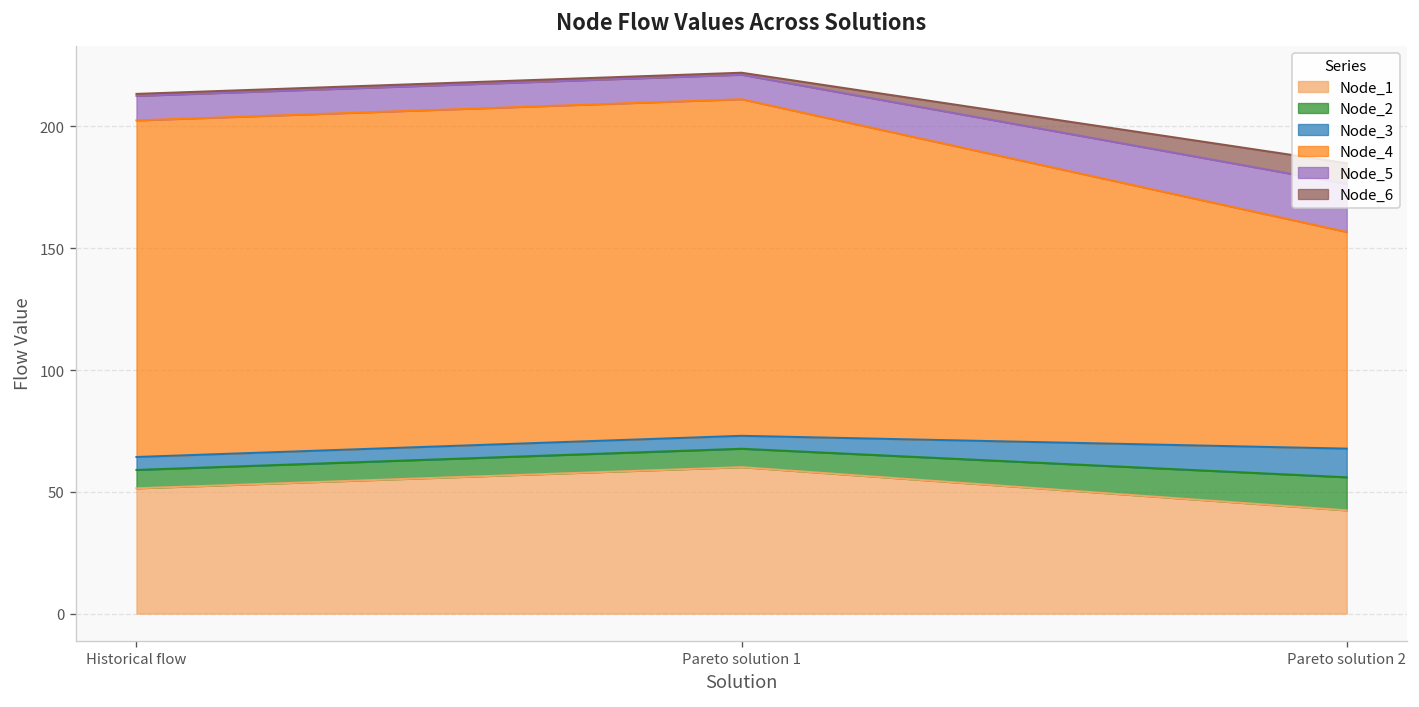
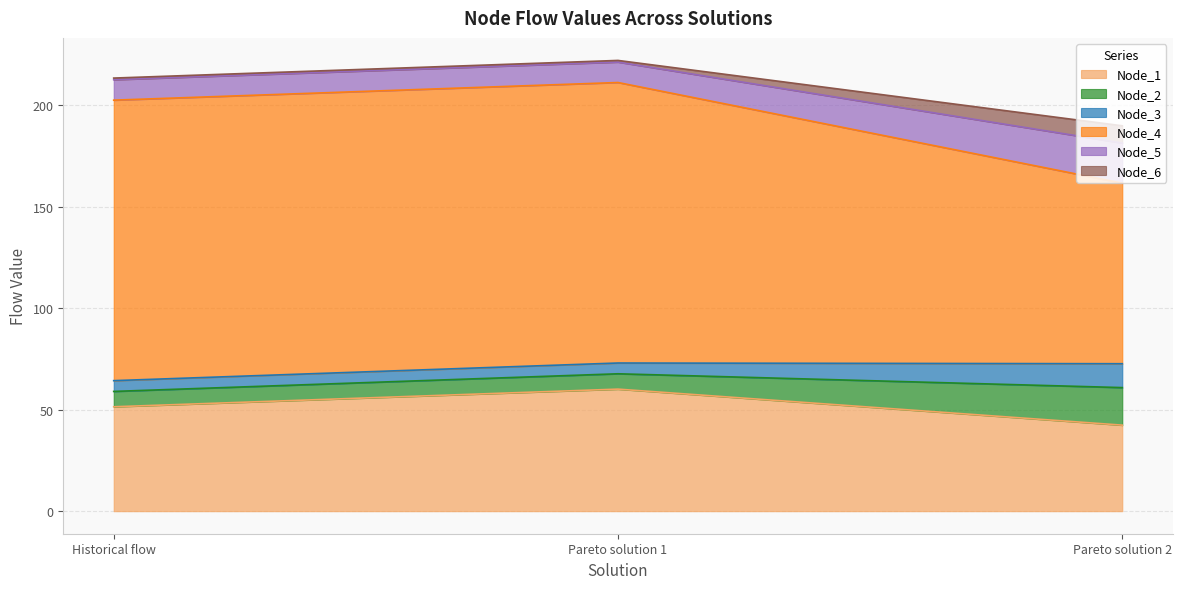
Node_2, Pareto solution 2: 14 -> 18
